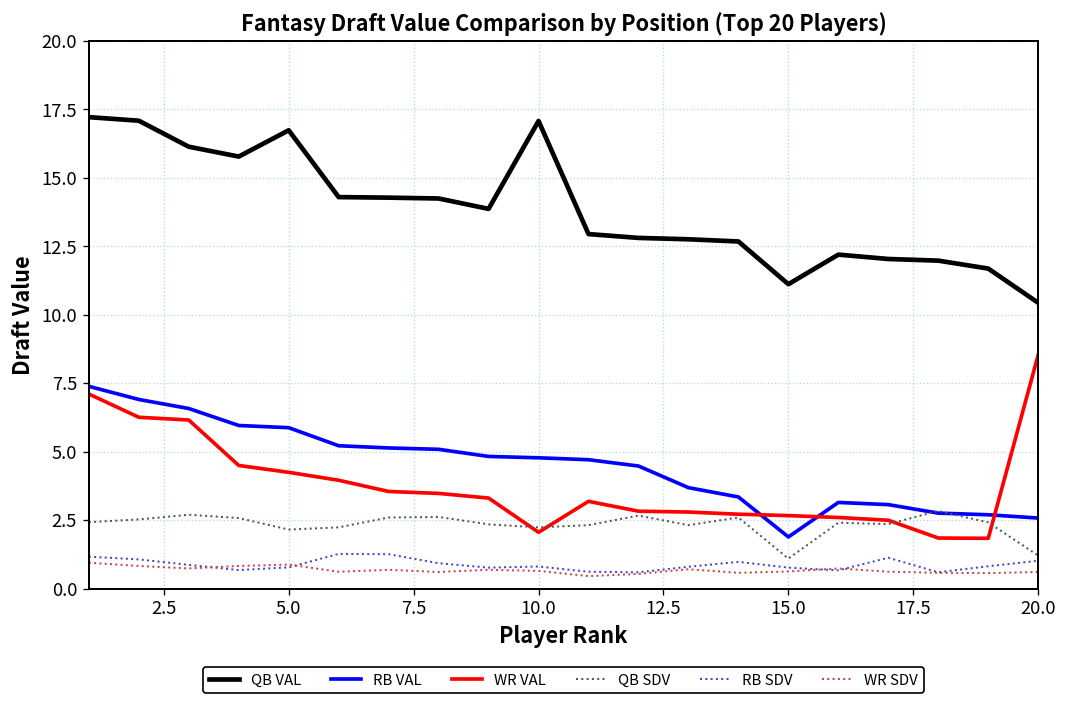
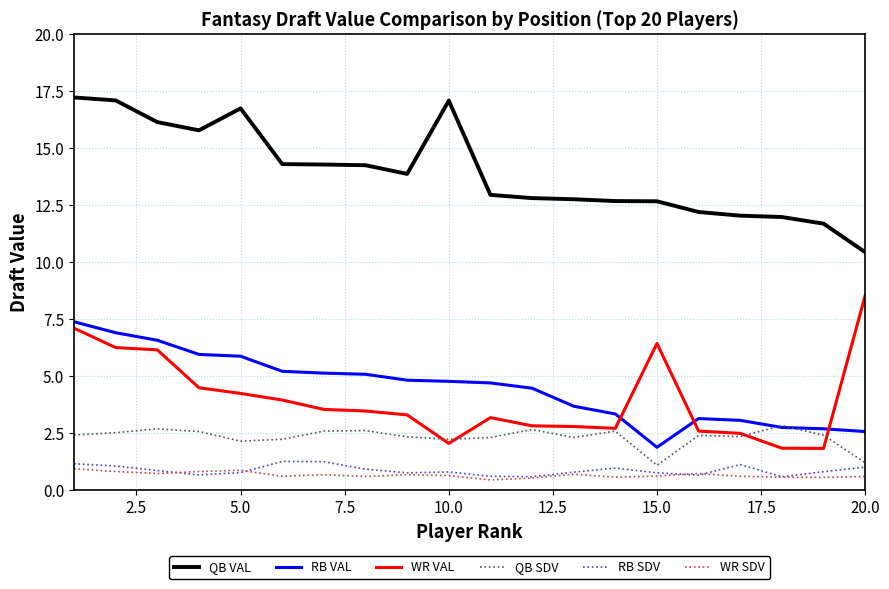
QB VAL, 15.0: 11.1 -> 12.7
WR VAL, 15.0: 2.7 -> 6.4
